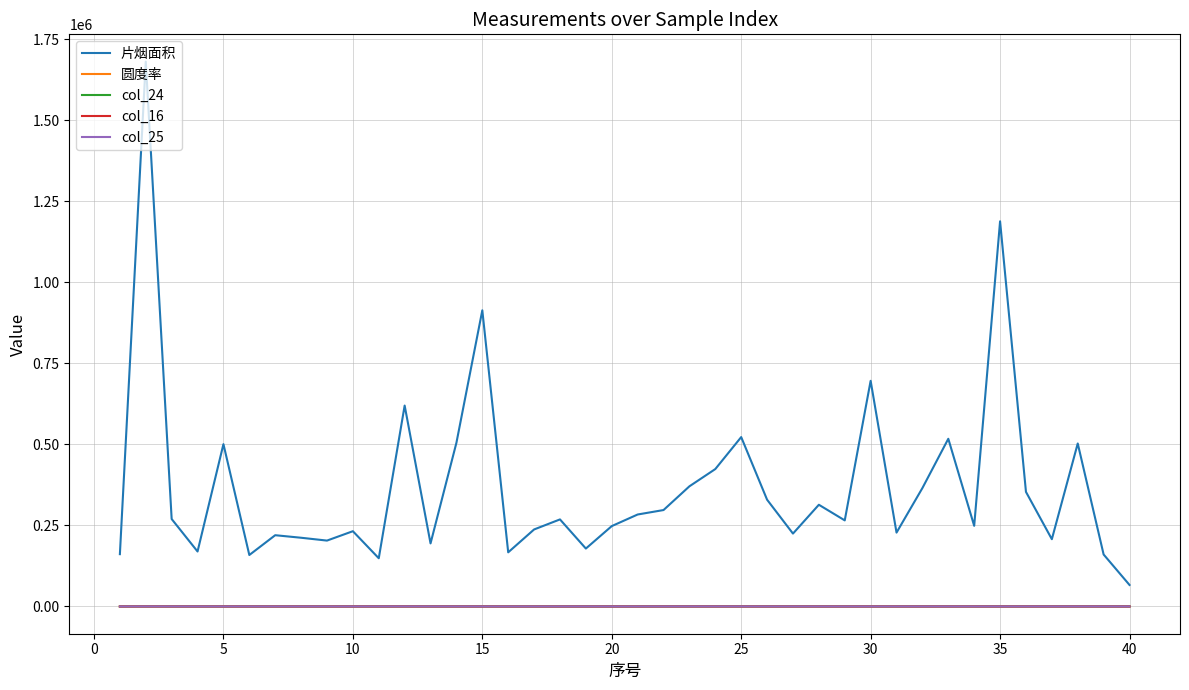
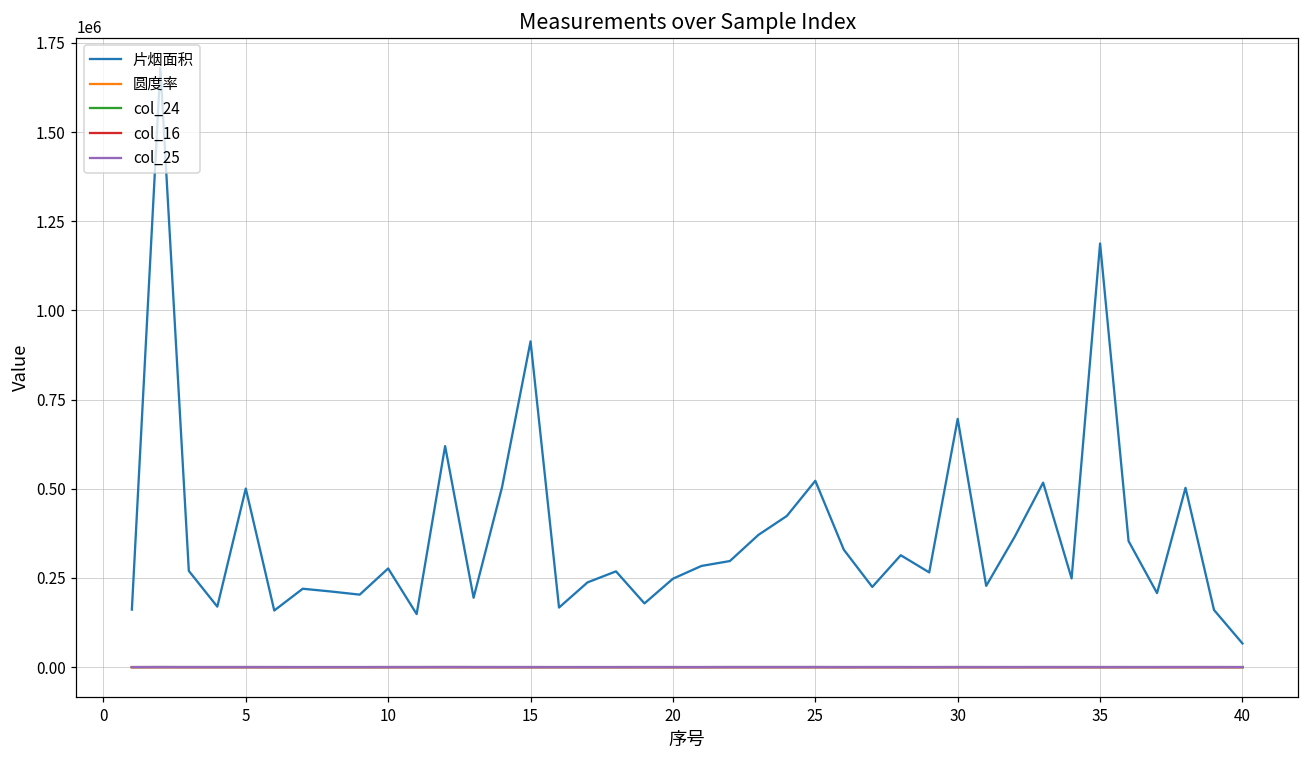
片烟面积, 10: 230000 -> 280000
